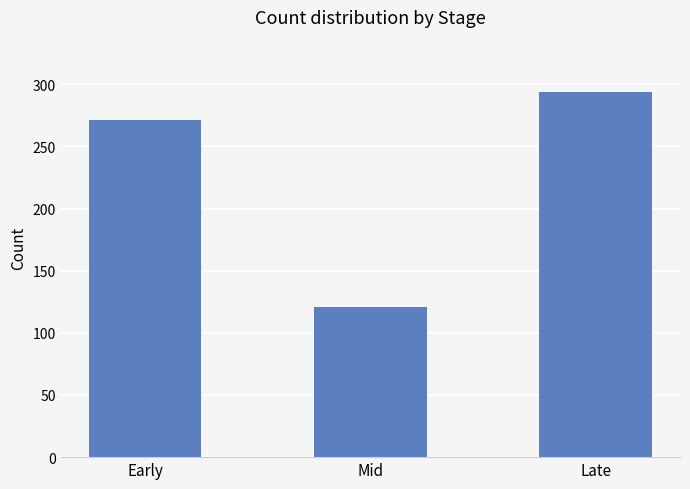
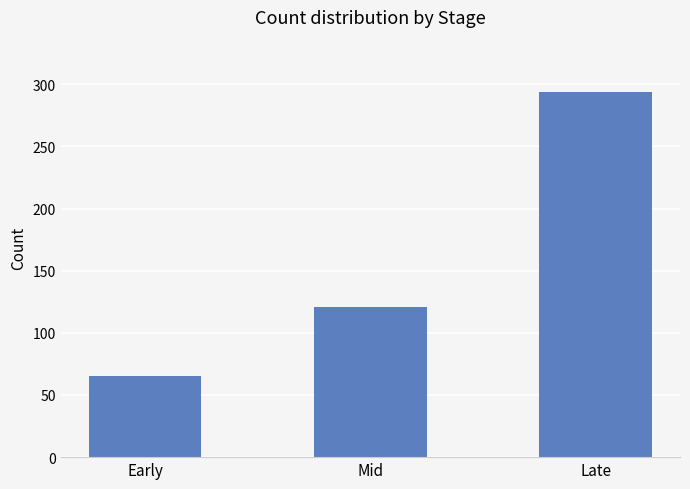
Early: 271 -> 65
